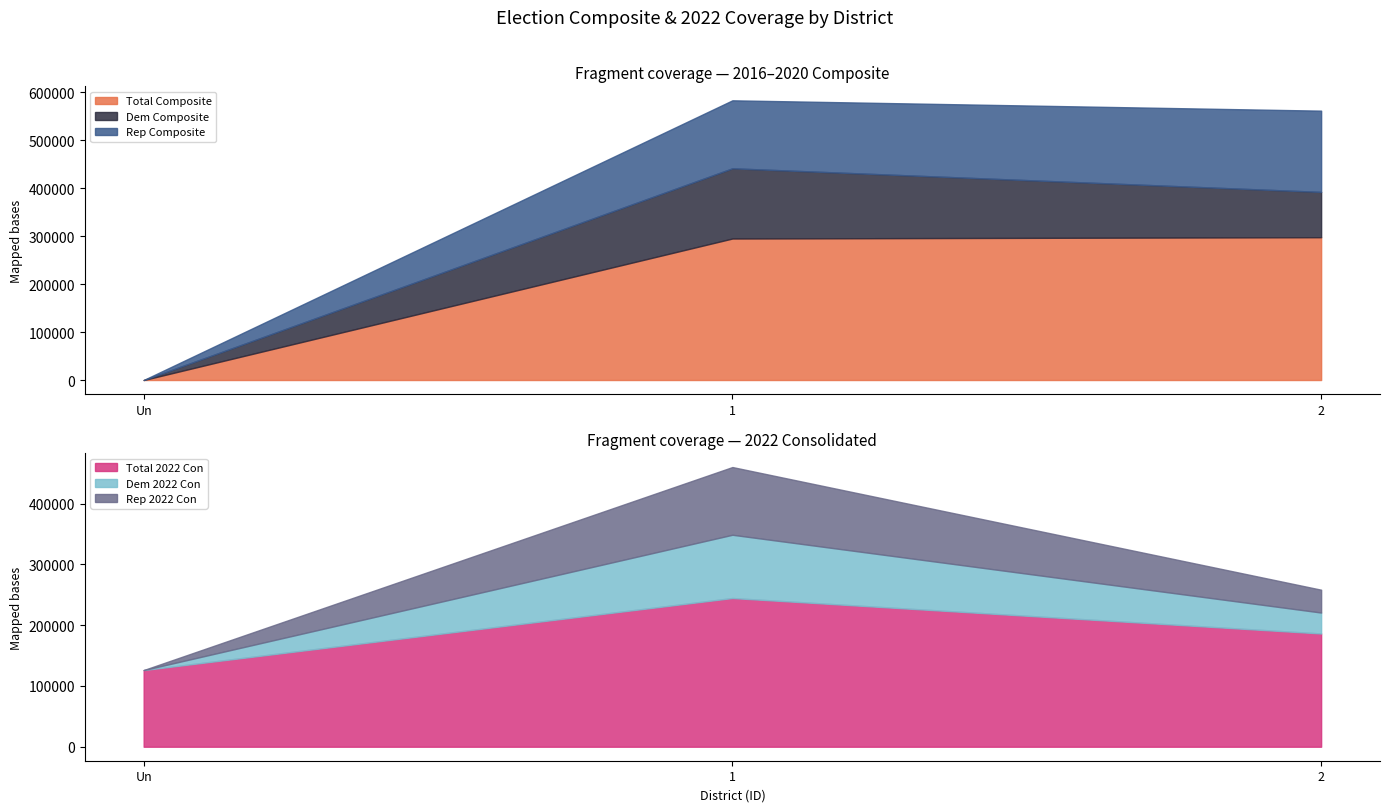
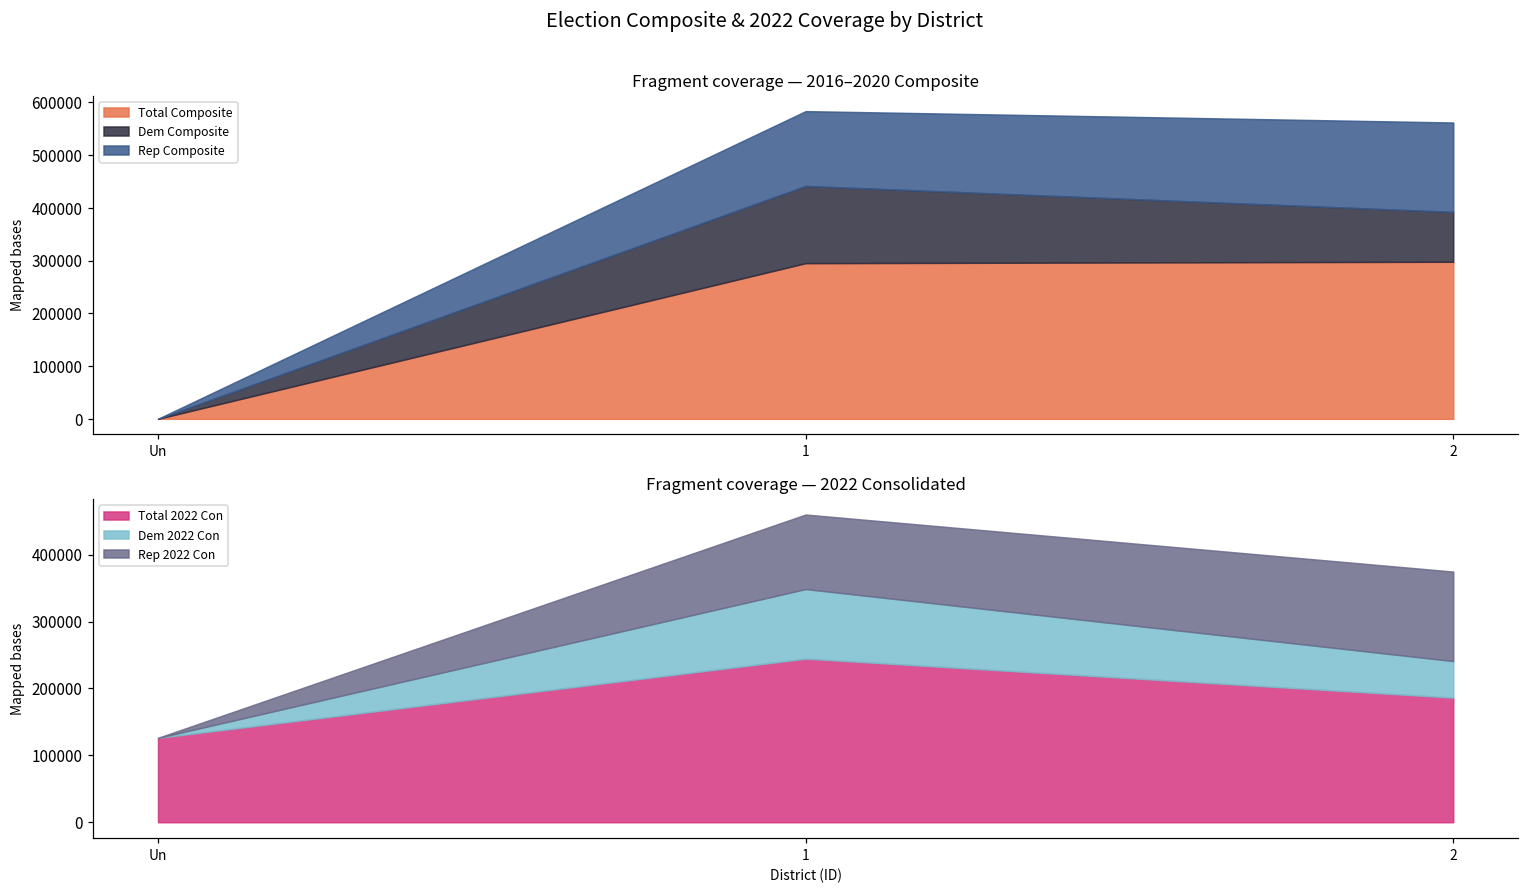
Fragment coverage — 2022 Consolidated, Dem 2022 Con, 2: 30000 -> 50000
Fragment coverage — 2022 Consolidated, Rep 2022 Con, 2: 40000 -> 130000
